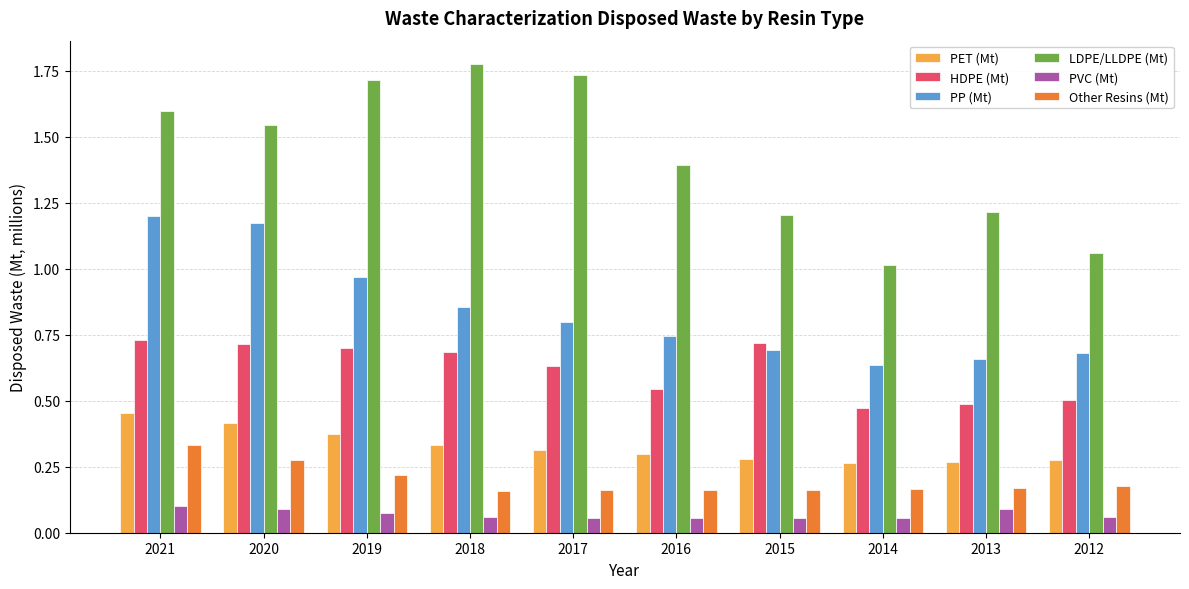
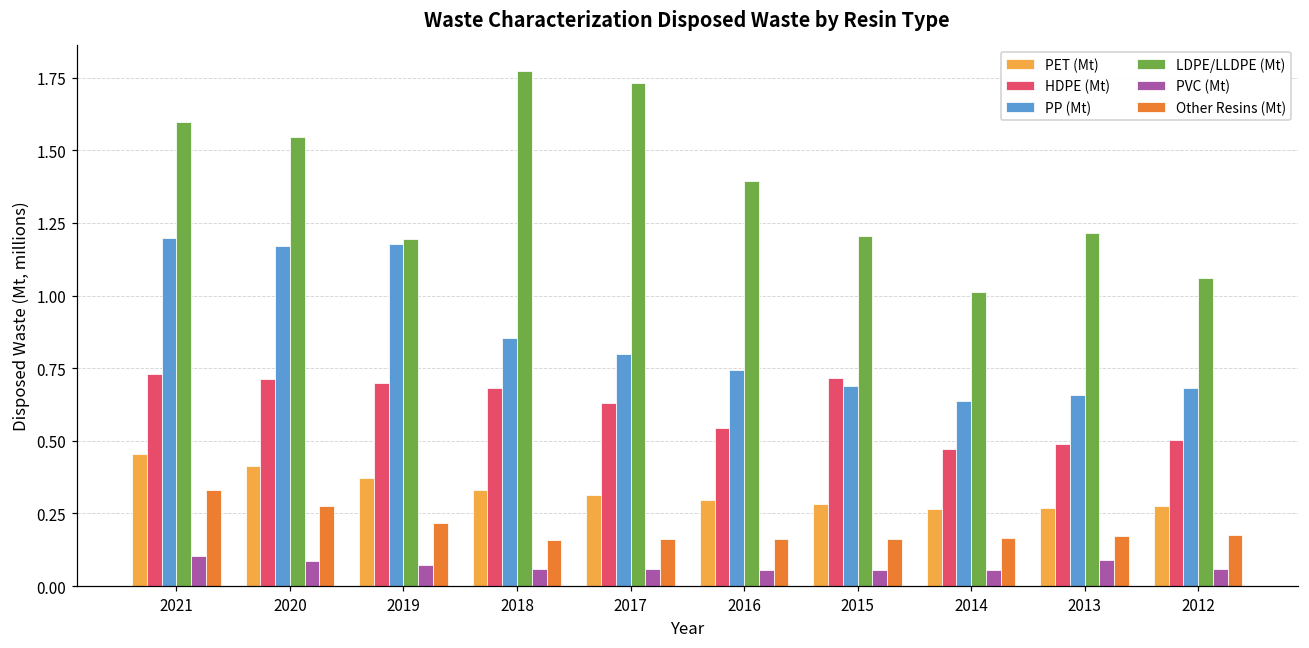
PP (Mt), 2019: 0.97 -> 1.18
LDPE/LLDPE (Mt), 2019: 1.72 -> 1.19
